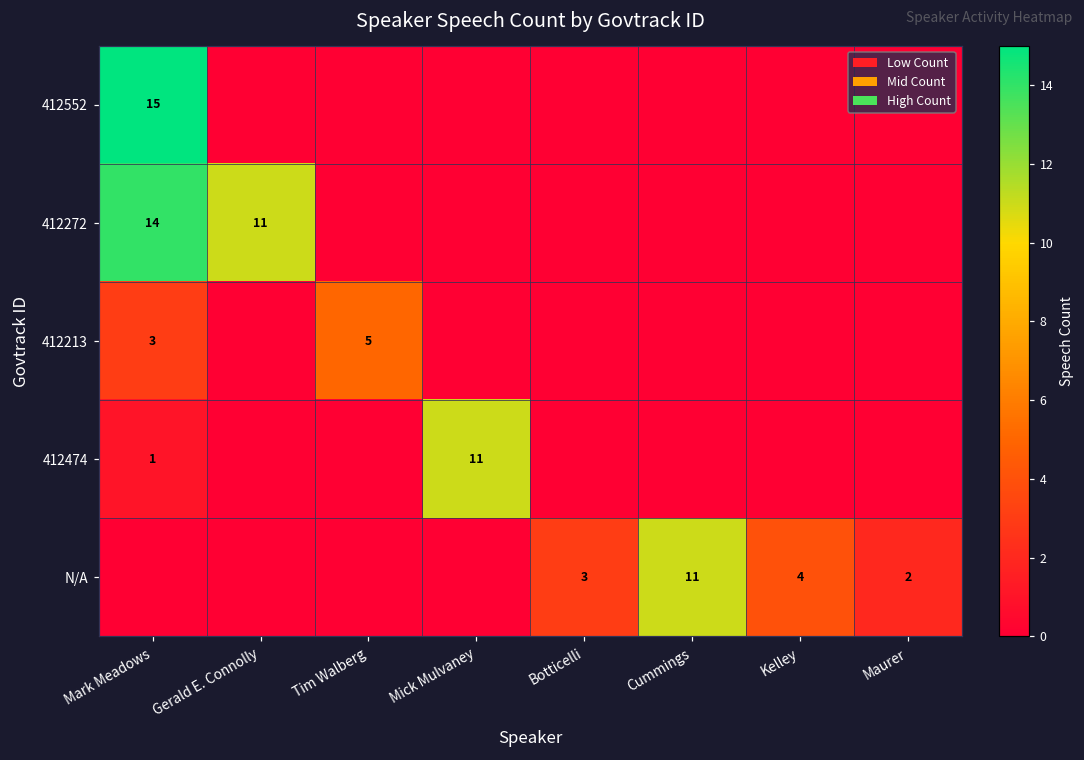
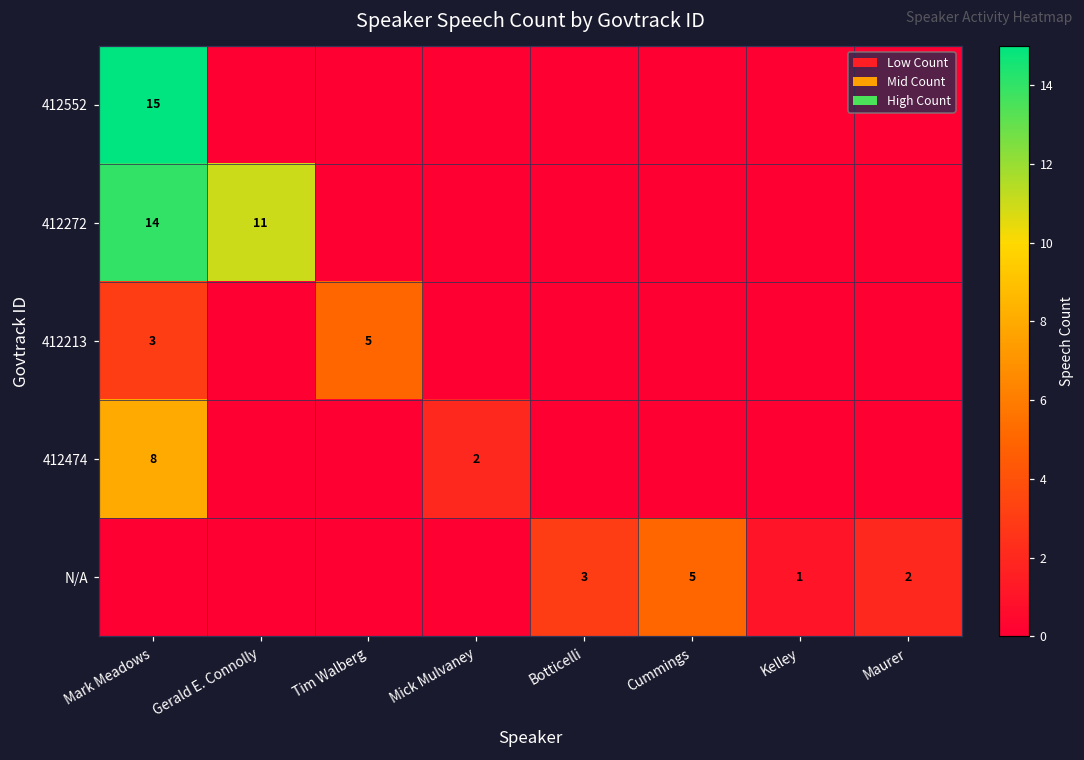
412474, Mark Meadows: 1 -> 8
412474, Mick Mulvaney: 11 -> 2
N/A, Cummings: 11 -> 5
N/A, Kelley: 4 -> 1
